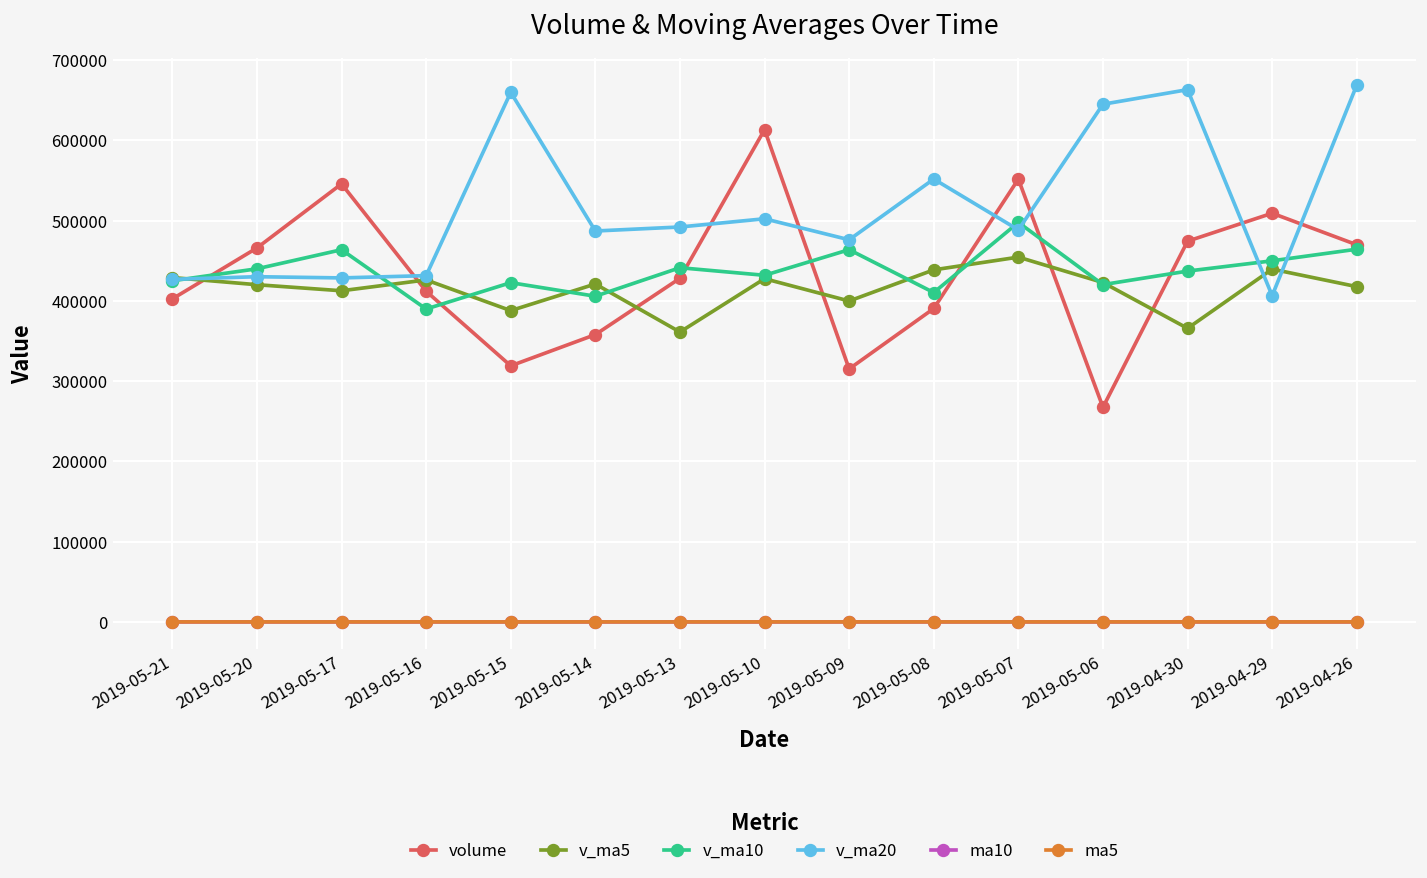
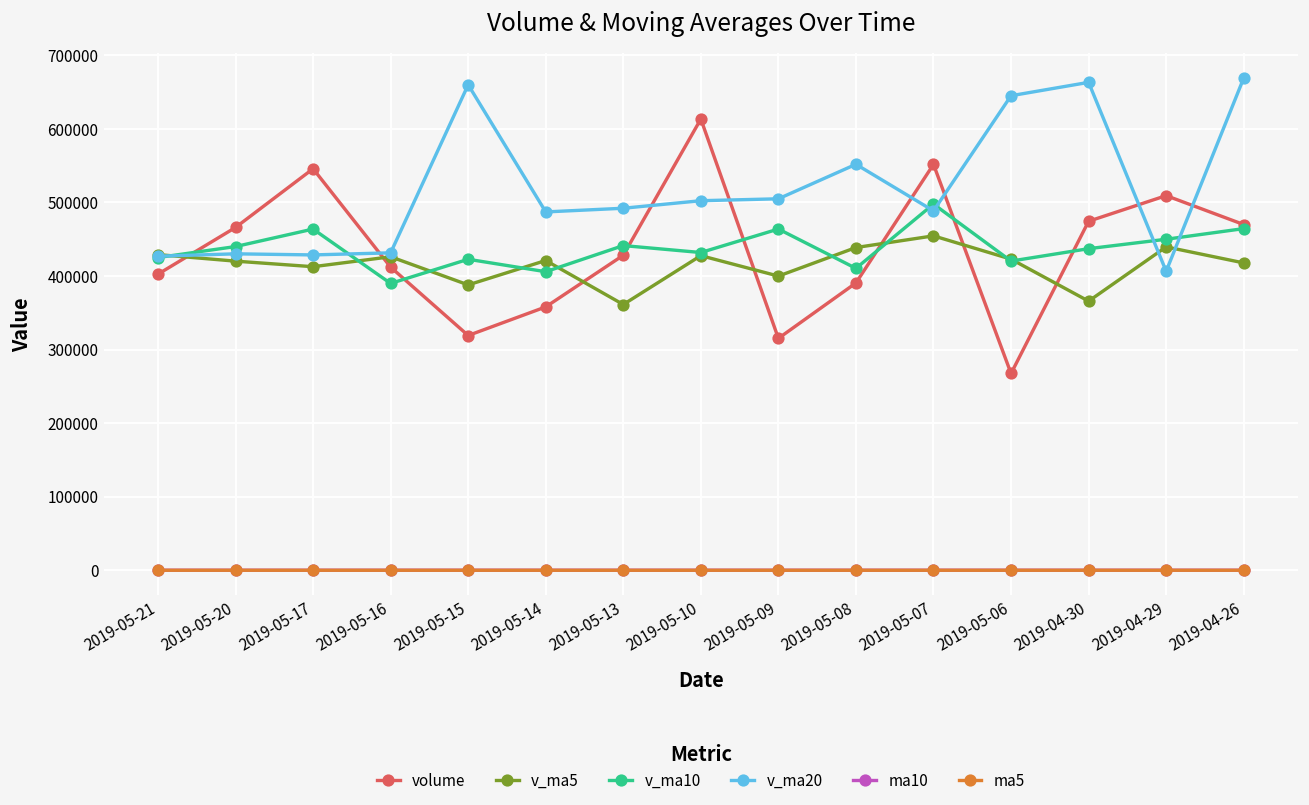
v_ma20, 2019-05-09: 480000 -> 500000
